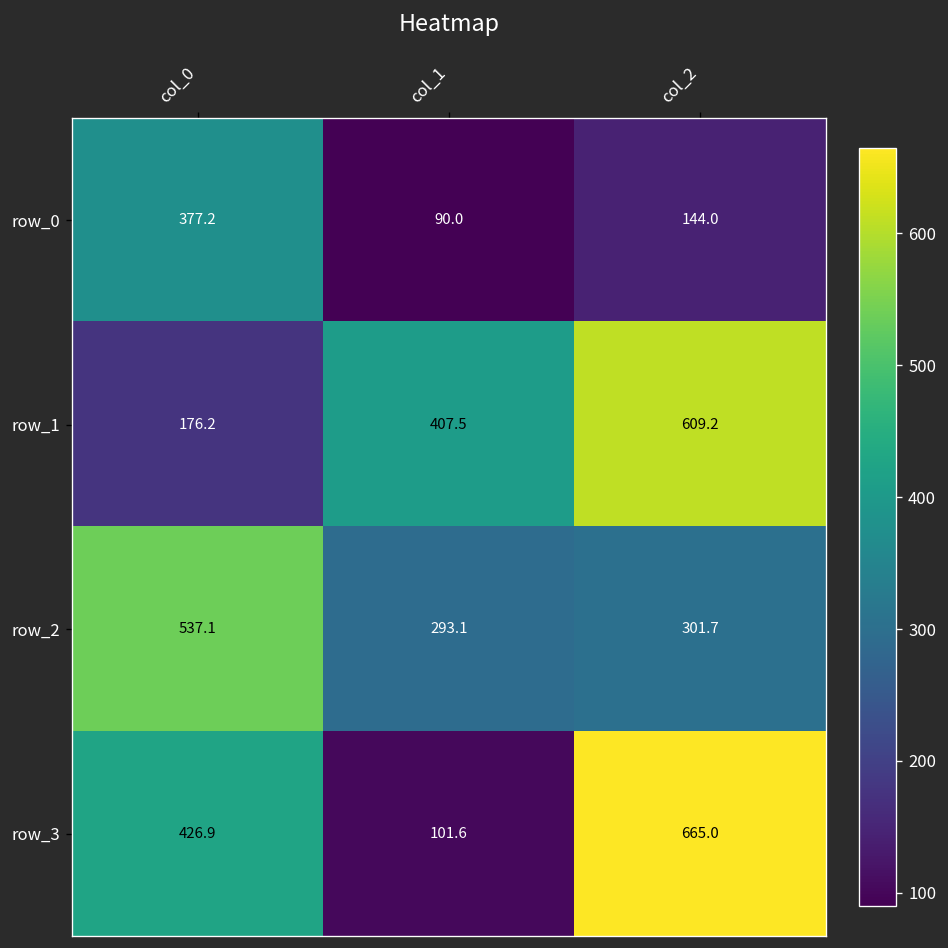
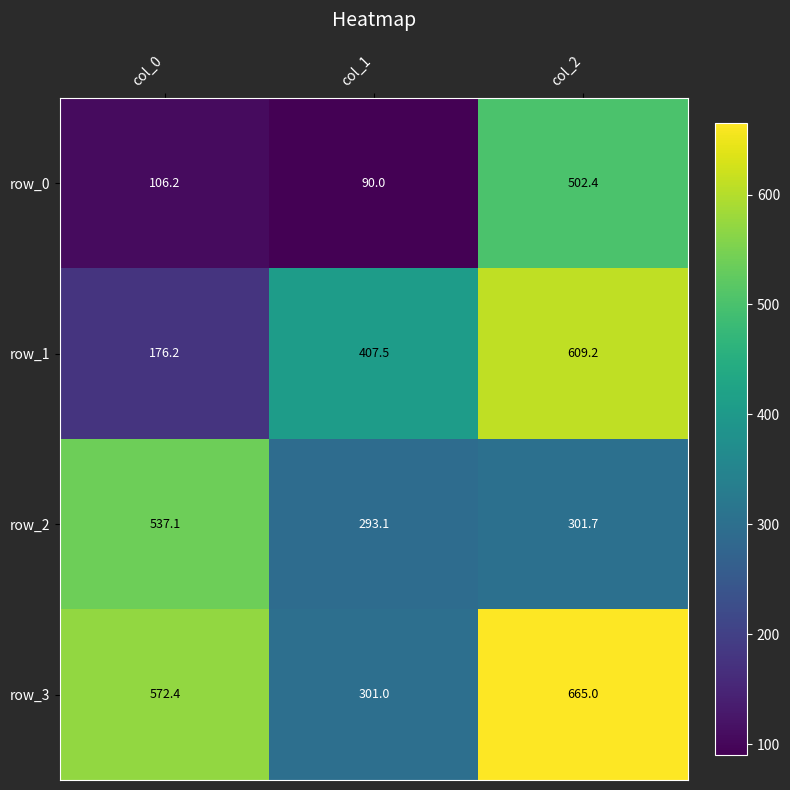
row_0, col_0: 377.2 -> 106.2
row_0, col_2: 144.0 -> 502.4
row_3, col_0: 426.9 -> 572.4
row_3, col_1: 101.6 -> 301.0
